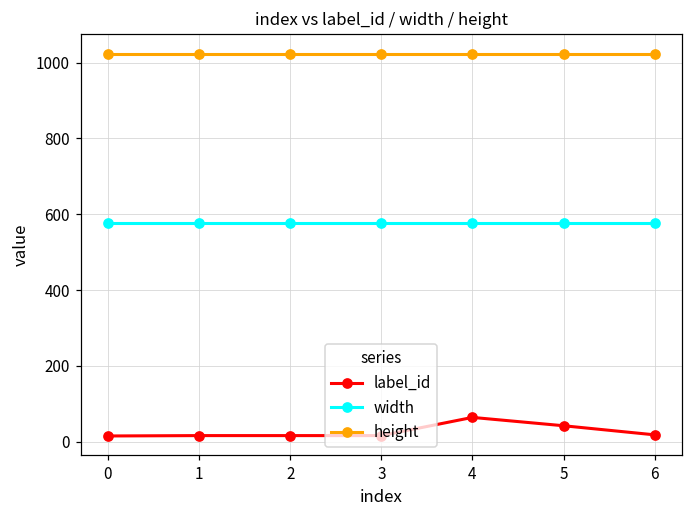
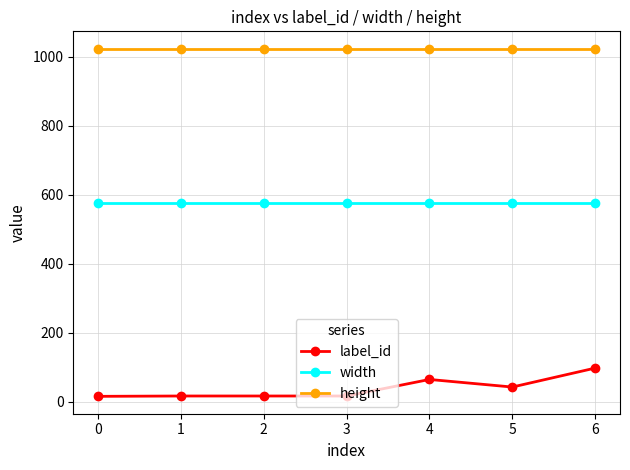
label_id, 6: 20 -> 100
